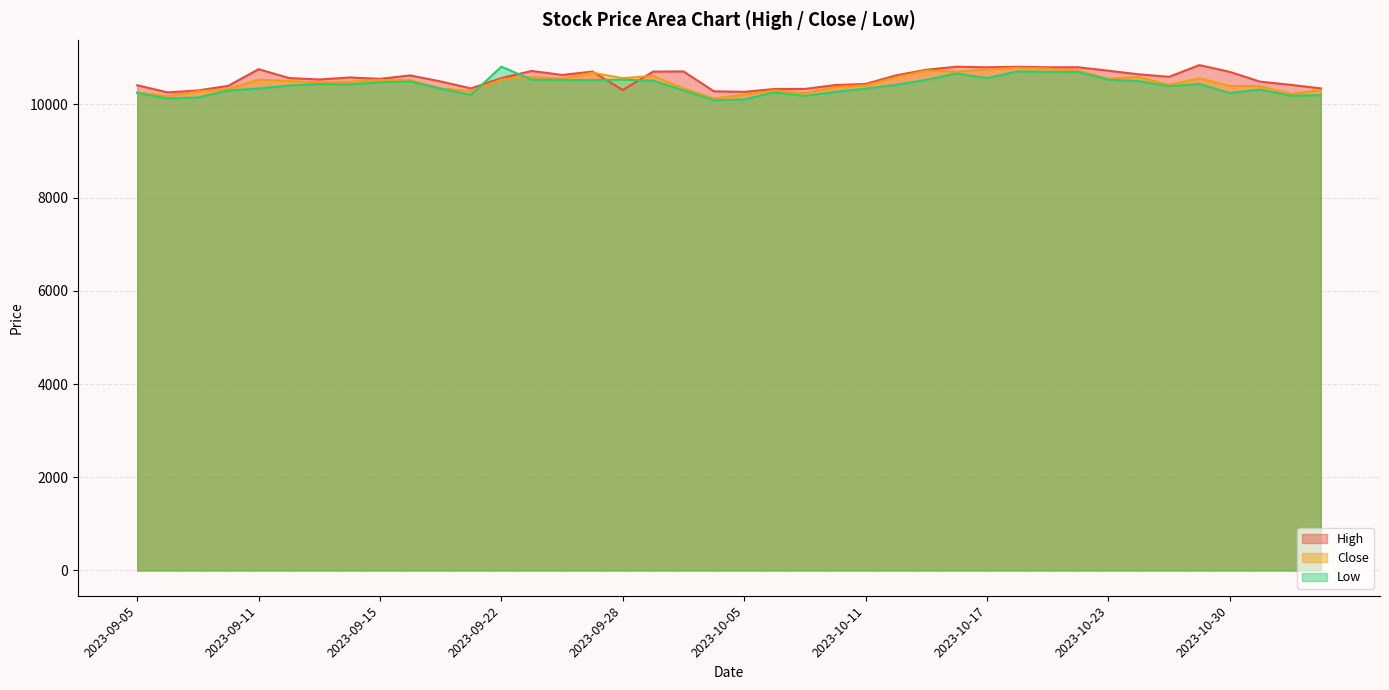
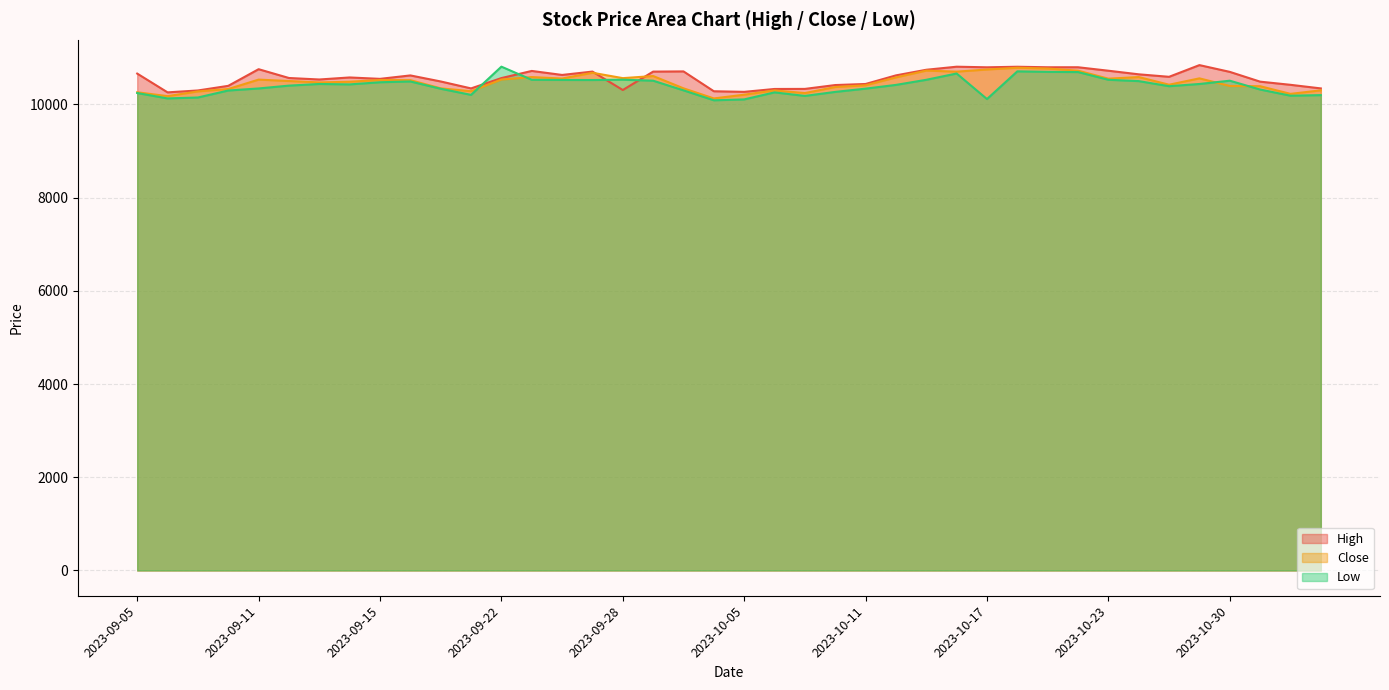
High, 2023-09-05: 10400 -> 10700
Low, 2023-10-17: 10600 -> 10100
Low, 2023-10-30: 10200 -> 10500
